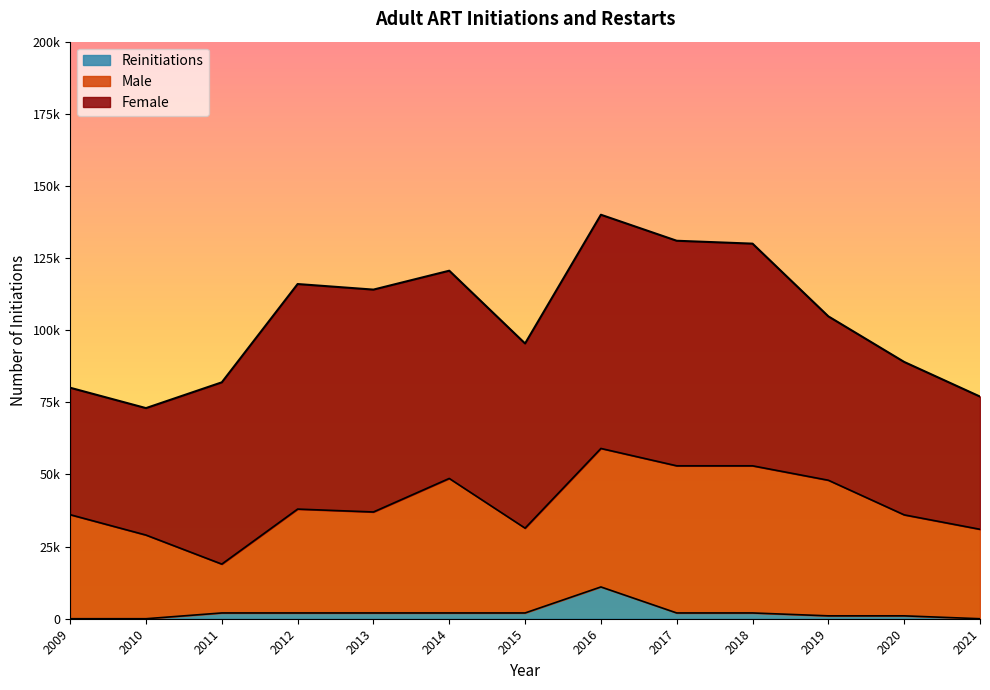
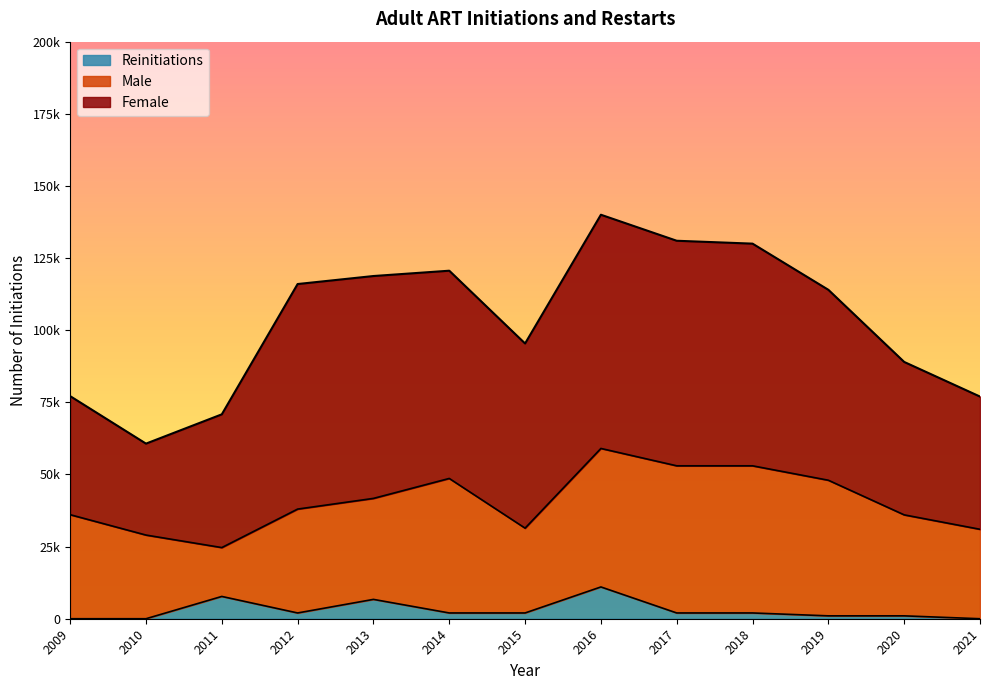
Female, 2009: 44000 -> 41000
Female, 2010: 44000 -> 32000
Reinitiations, 2011: 2000 -> 8000
Female, 2011: 63000 -> 46000
Reinitiations, 2013: 2000 -> 7000
Female, 2019: 57000 -> 66000
